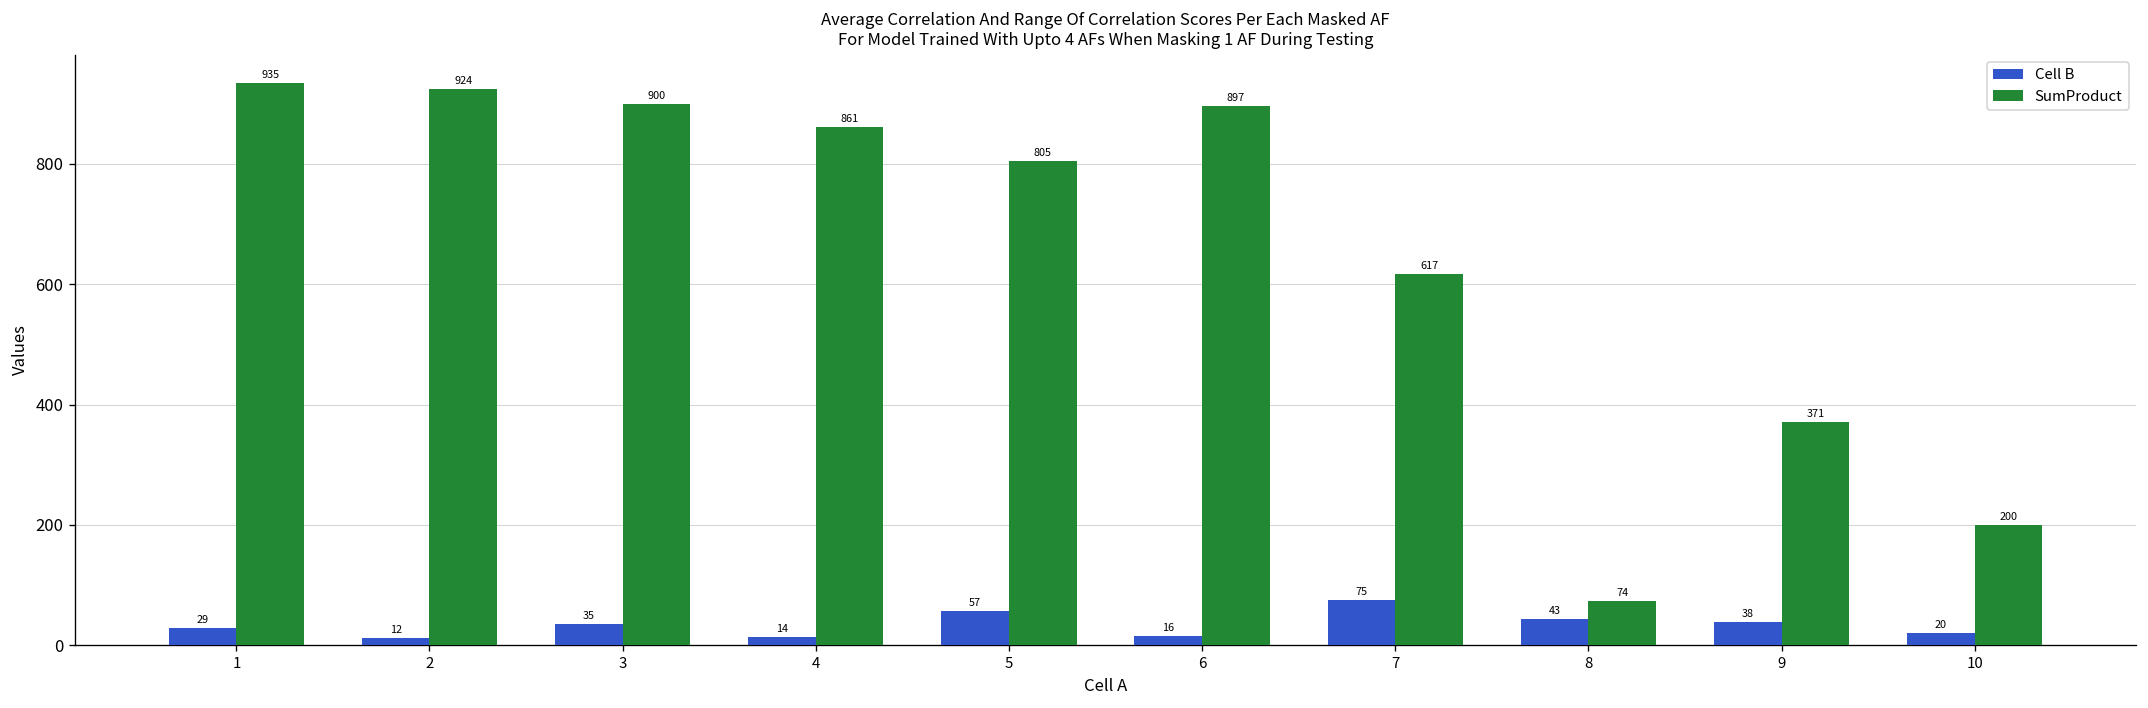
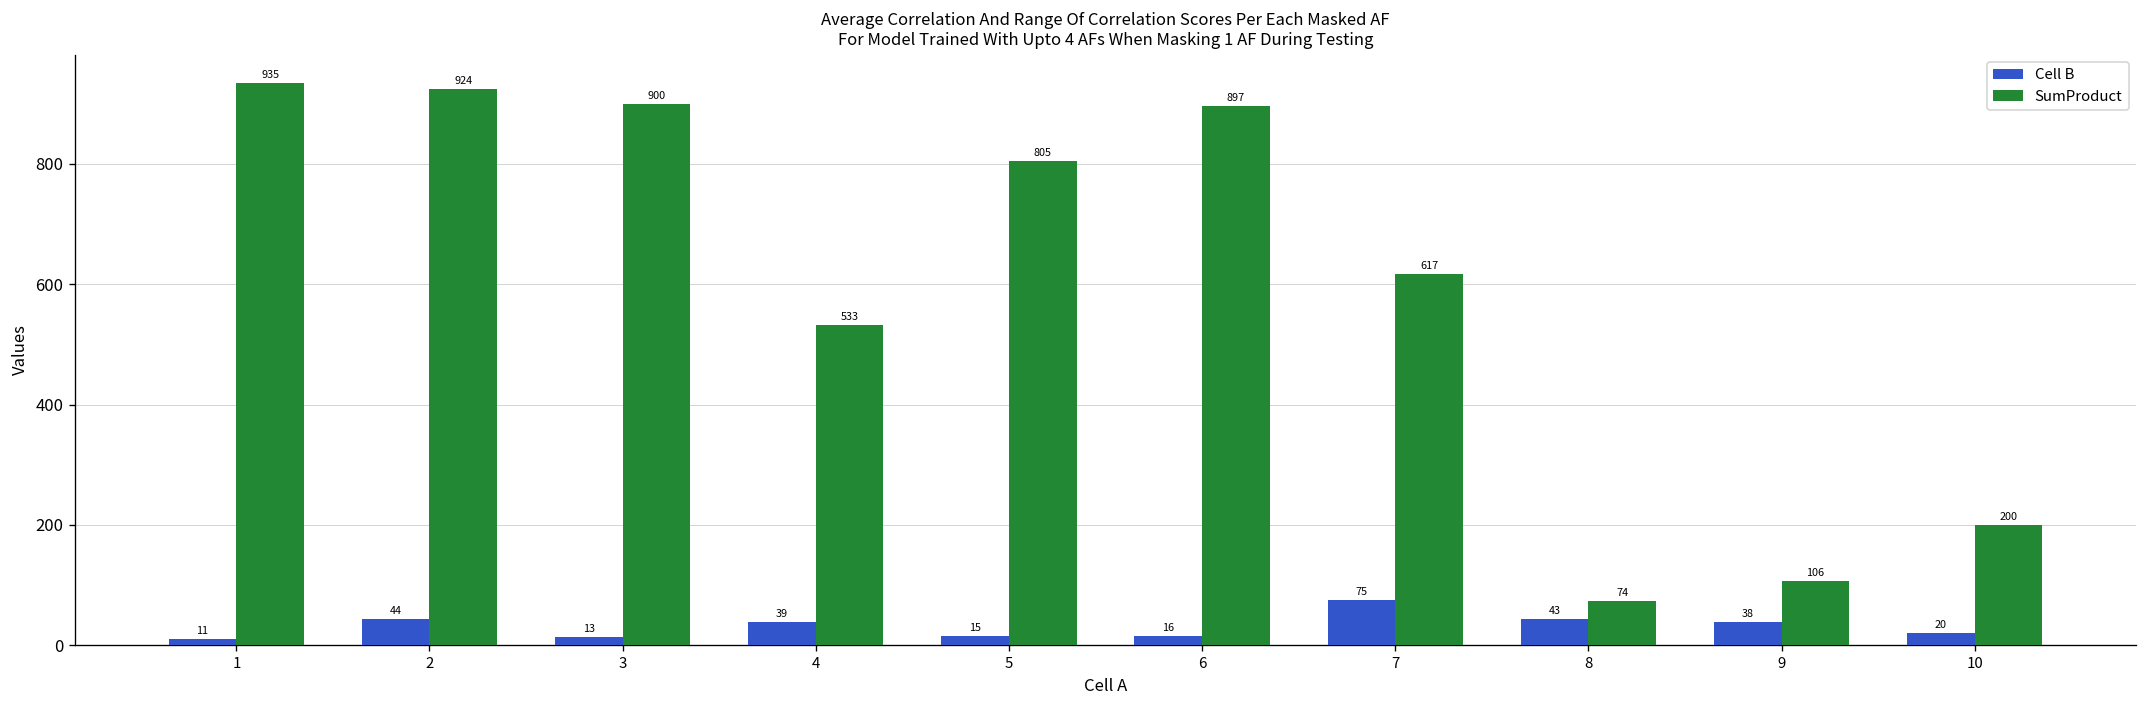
Cell B, 1: 29 -> 11
Cell B, 2: 12 -> 44
Cell B, 3: 35 -> 13
Cell B, 4: 14 -> 39
SumProduct, 4: 861 -> 533
Cell B, 5: 57 -> 15
SumProduct, 9: 371 -> 106
